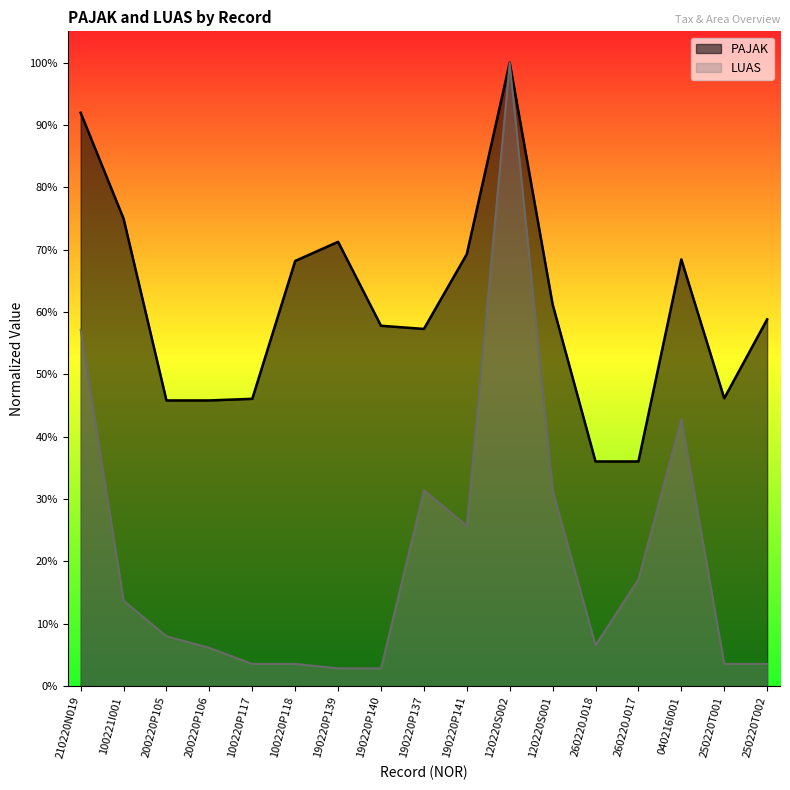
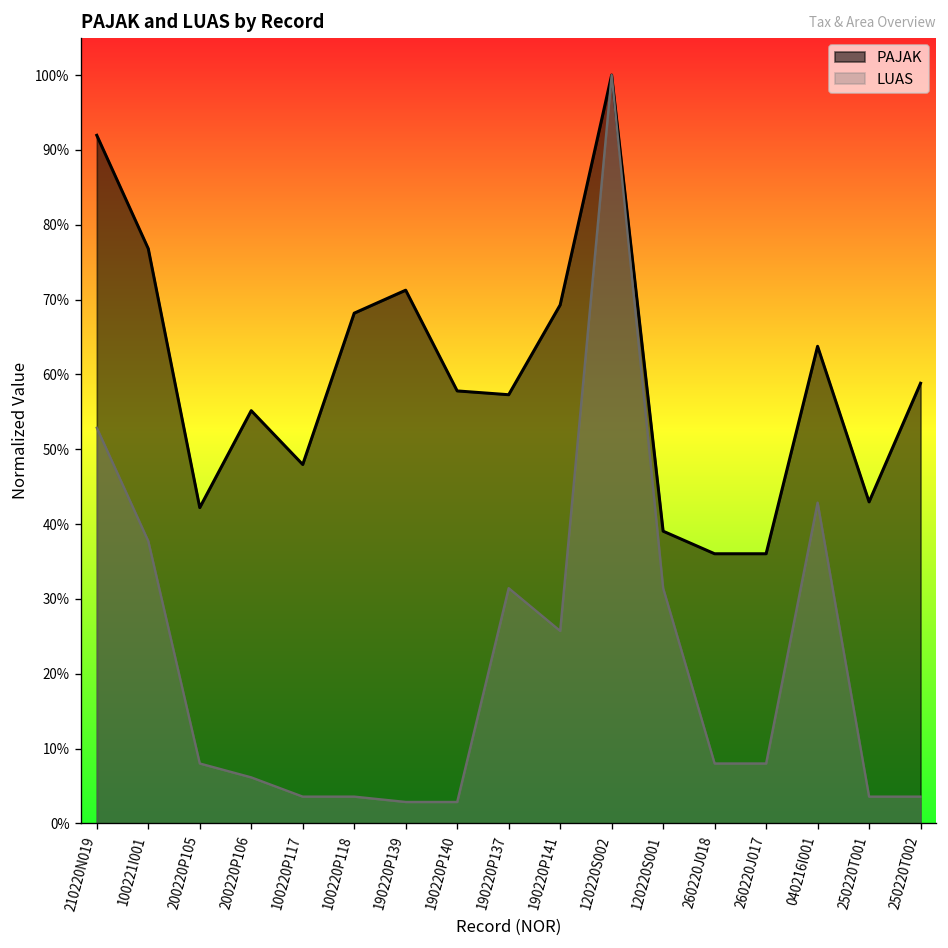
LUAS, 210220N019: 57% -> 53%
PAJAK, 100221I001: 75% -> 77%
LUAS, 100221I001: 14% -> 38%
PAJAK, 200220P105: 46% -> 42%
PAJAK, 200220P106: 46% -> 55%
PAJAK, 100220P117: 46% -> 48%
PAJAK, 120220S001: 61% -> 39%
LUAS, 260220J018: 7% -> 8%
LUAS, 260220J017: 17% -> 8%
PAJAK, 040216I001: 68% -> 64%
PAJAK, 250220T001: 46% -> 43%
